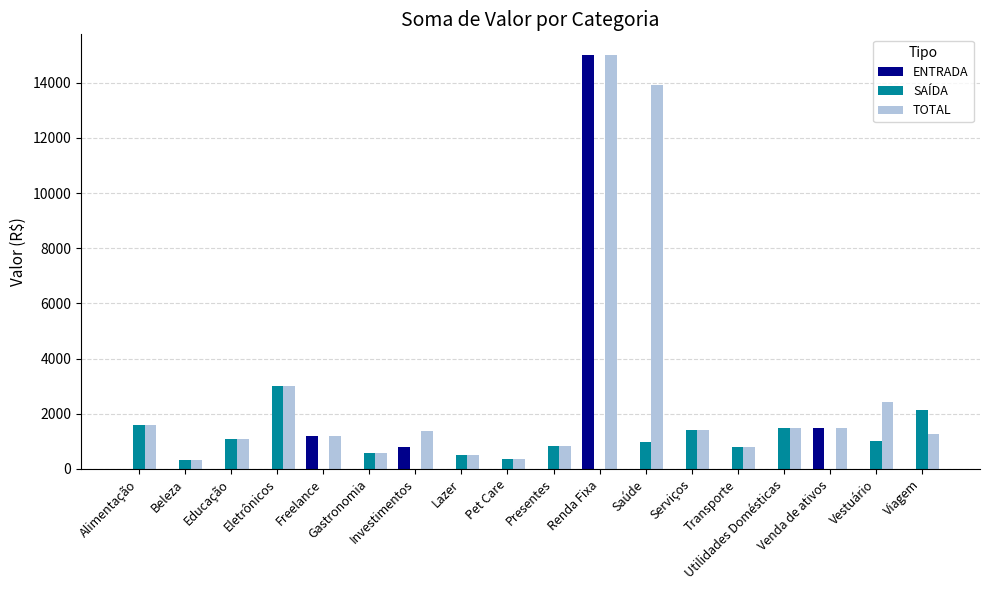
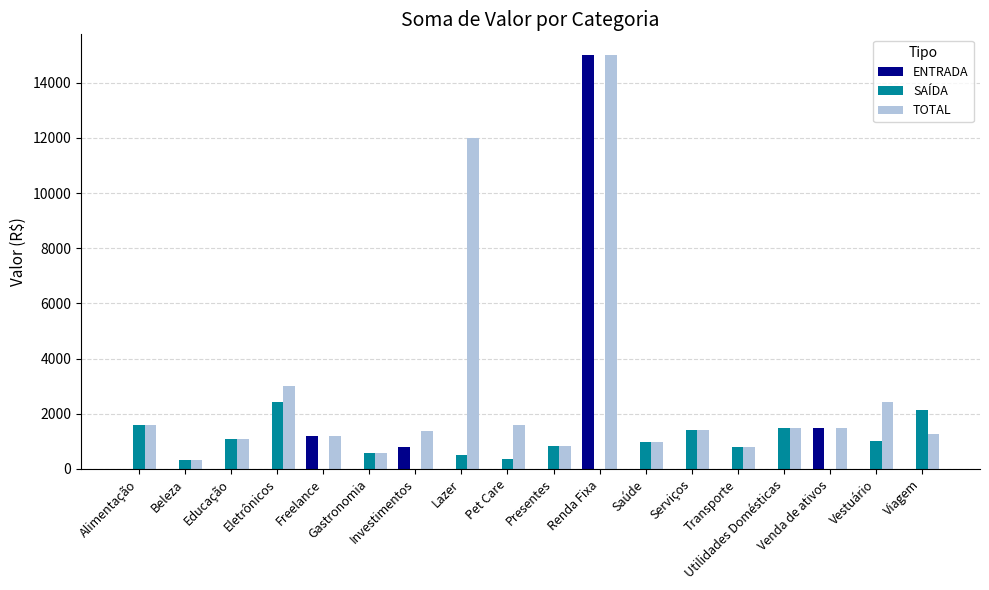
SAÍDA, Eletrônicos: 3000 -> 2400
TOTAL, Lazer: 500 -> 12000
TOTAL, Pet Care: 400 -> 1600
TOTAL, Saúde: 13900 -> 1000
